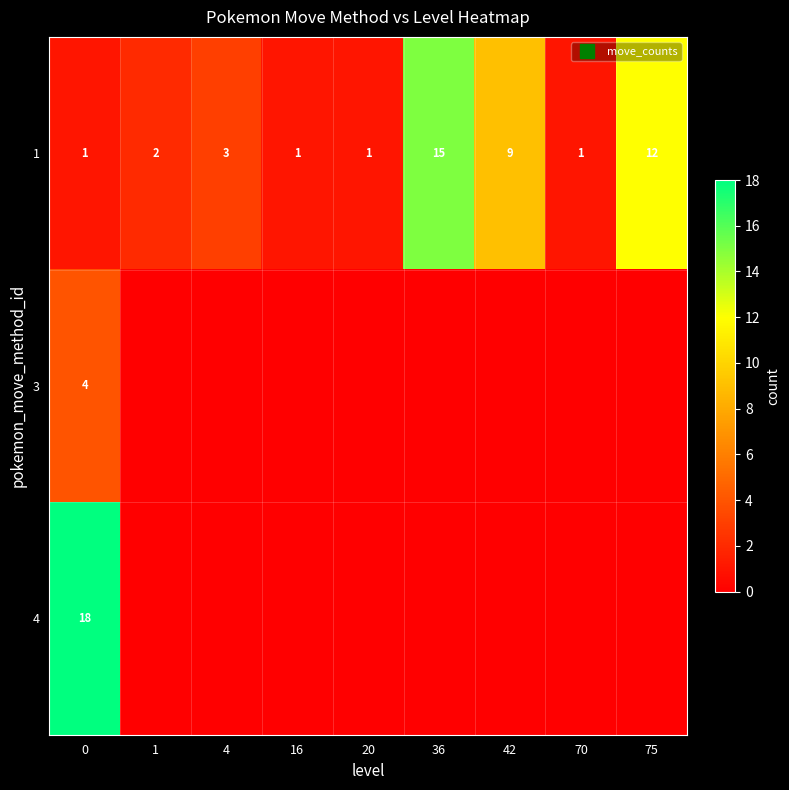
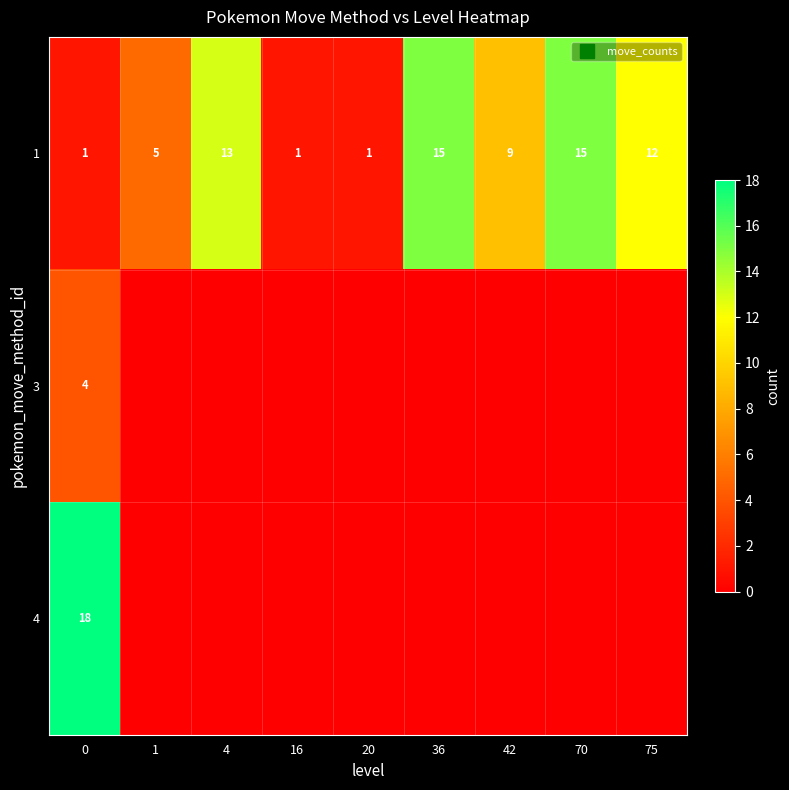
1, 1: 2 -> 5
1, 4: 3 -> 13
1, 70: 1 -> 15
